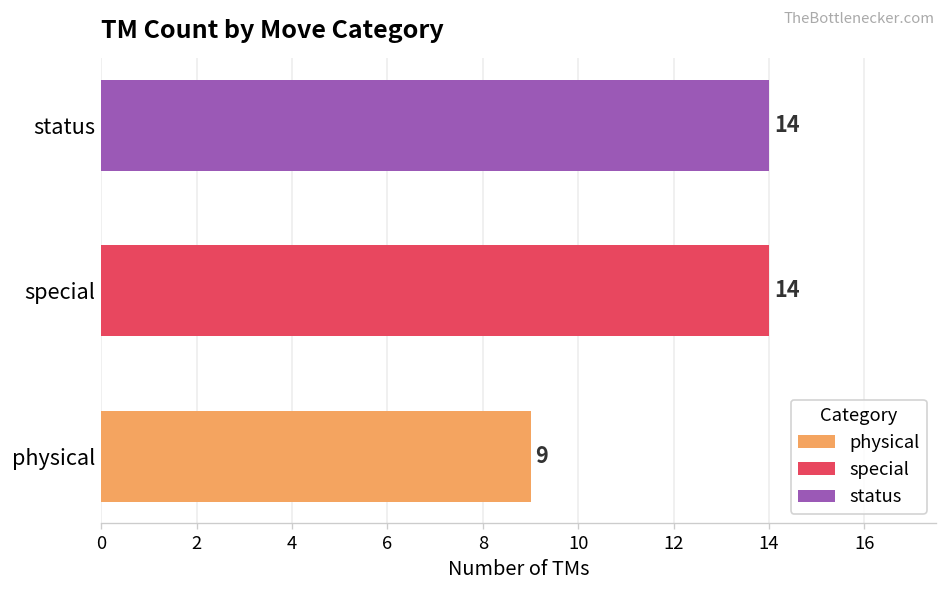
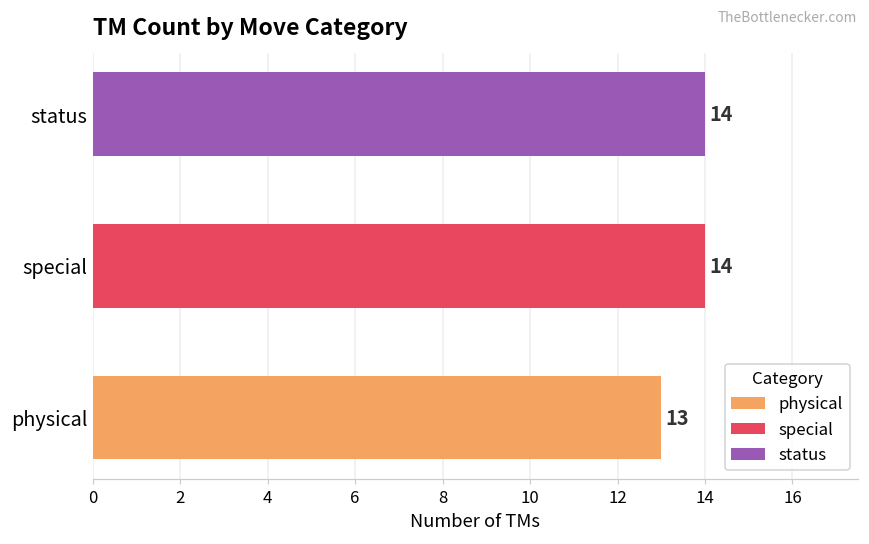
physical: 9 -> 13
